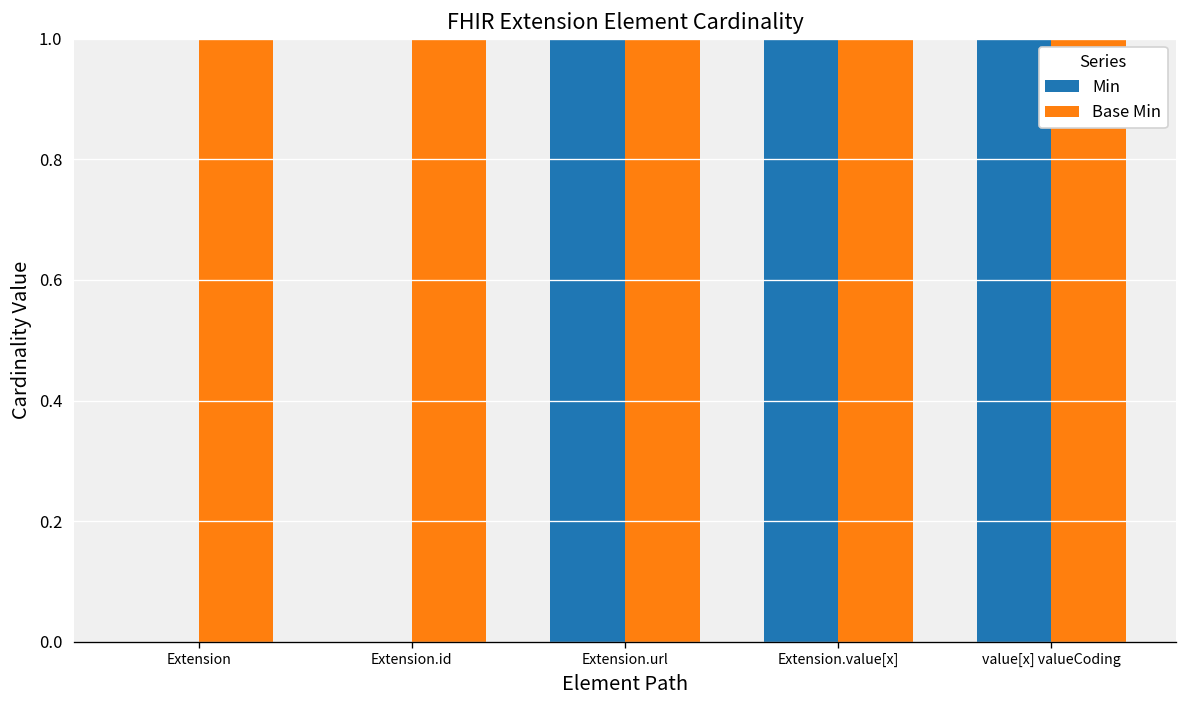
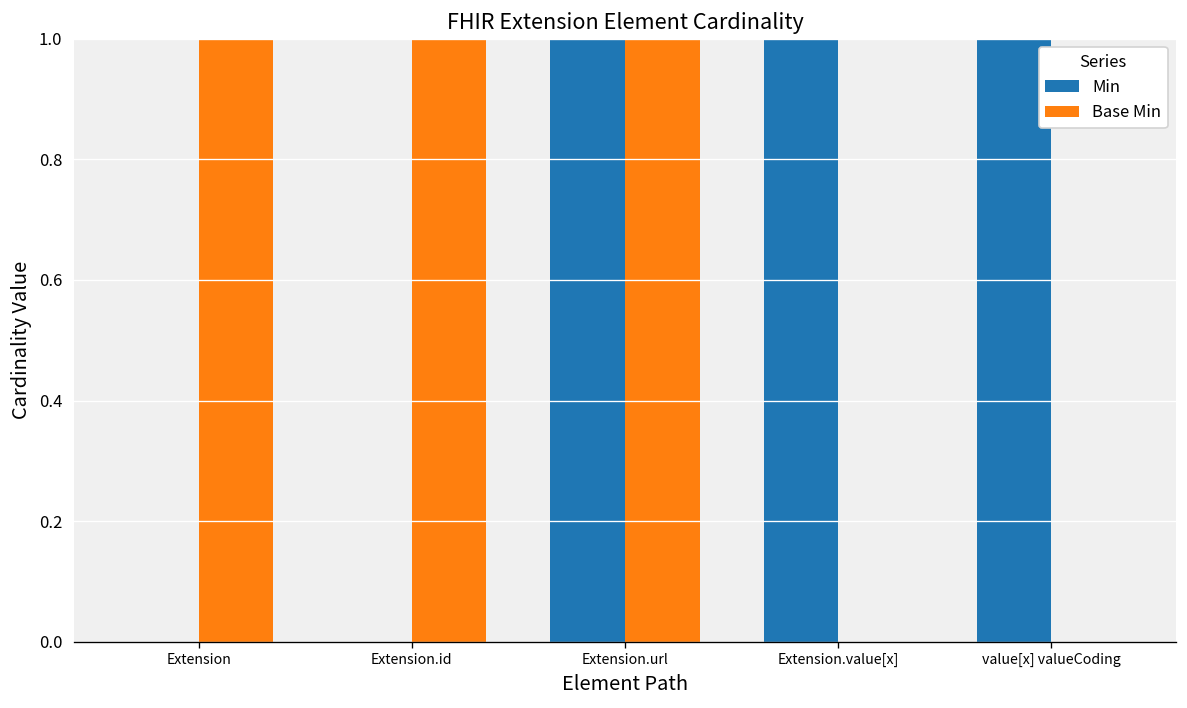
Base Min, Extension.value[x]: 1 -> 0
Base Min, value[x] valueCoding: 1 -> 0
